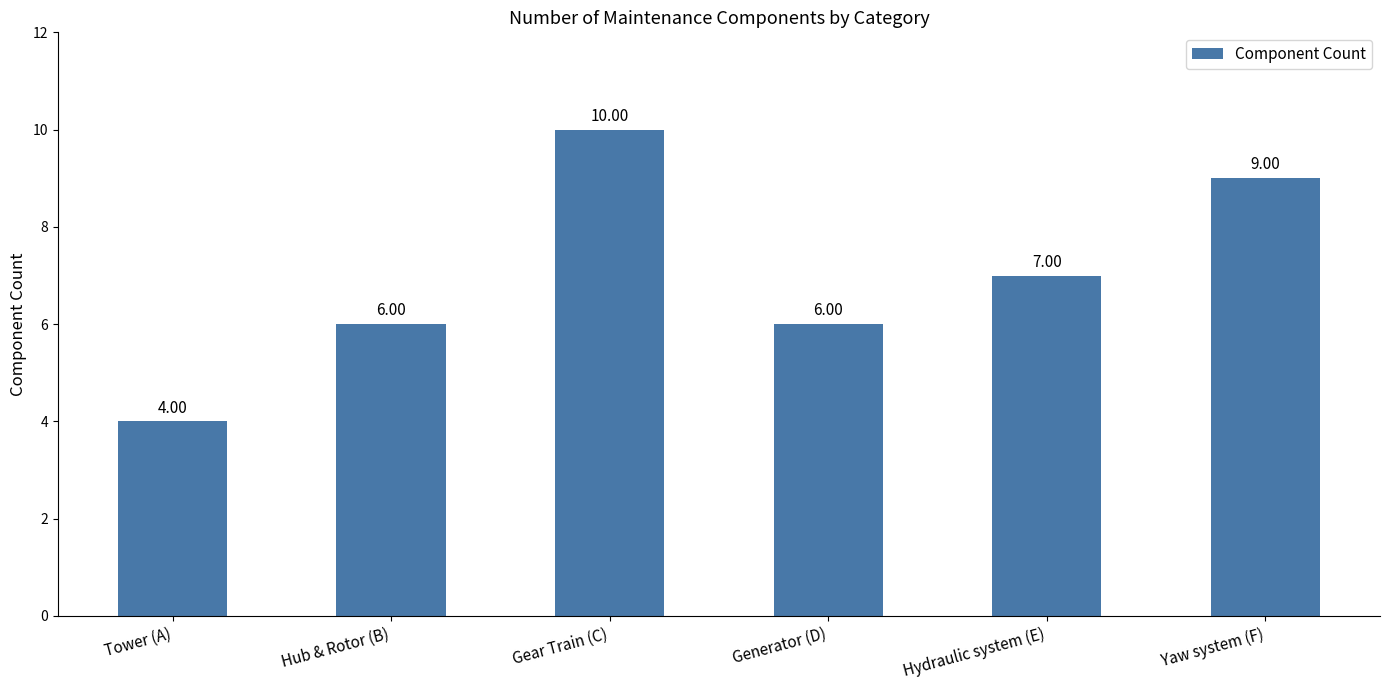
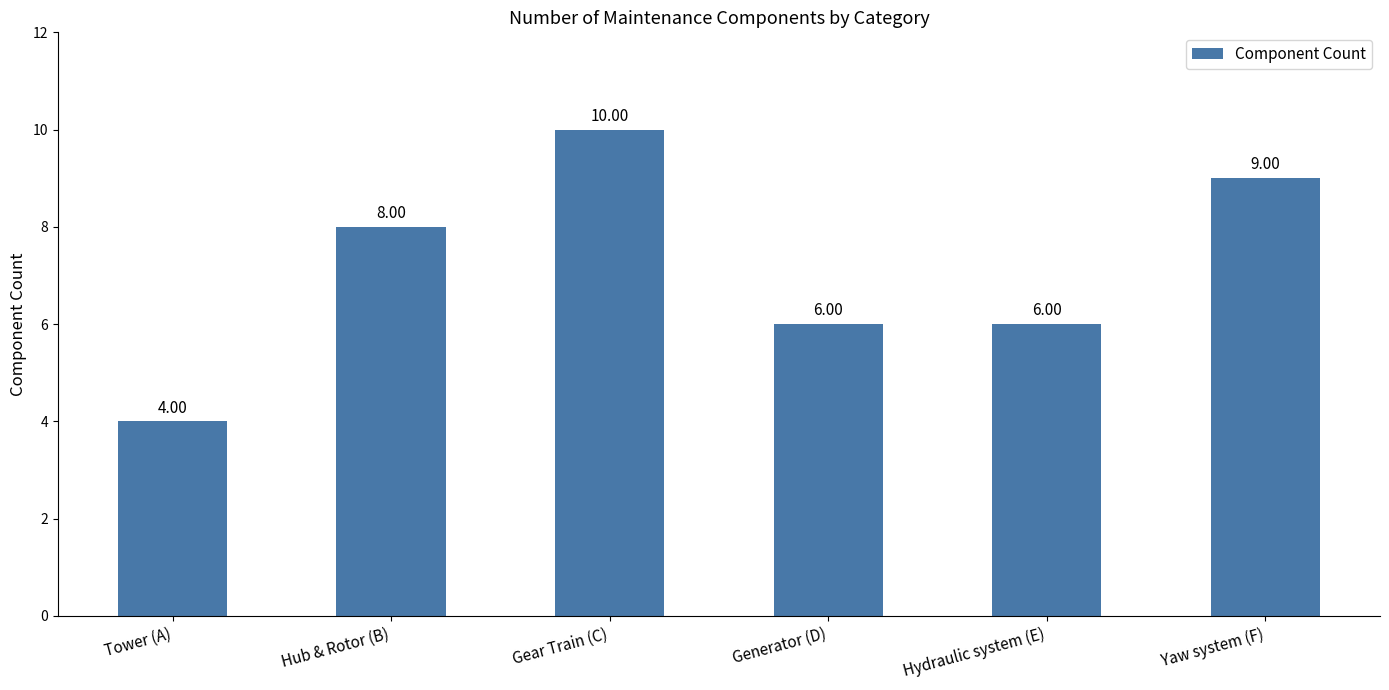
Hub & Rotor (B): 6.00 -> 8.00
Hydraulic system (E): 7.00 -> 6.00
